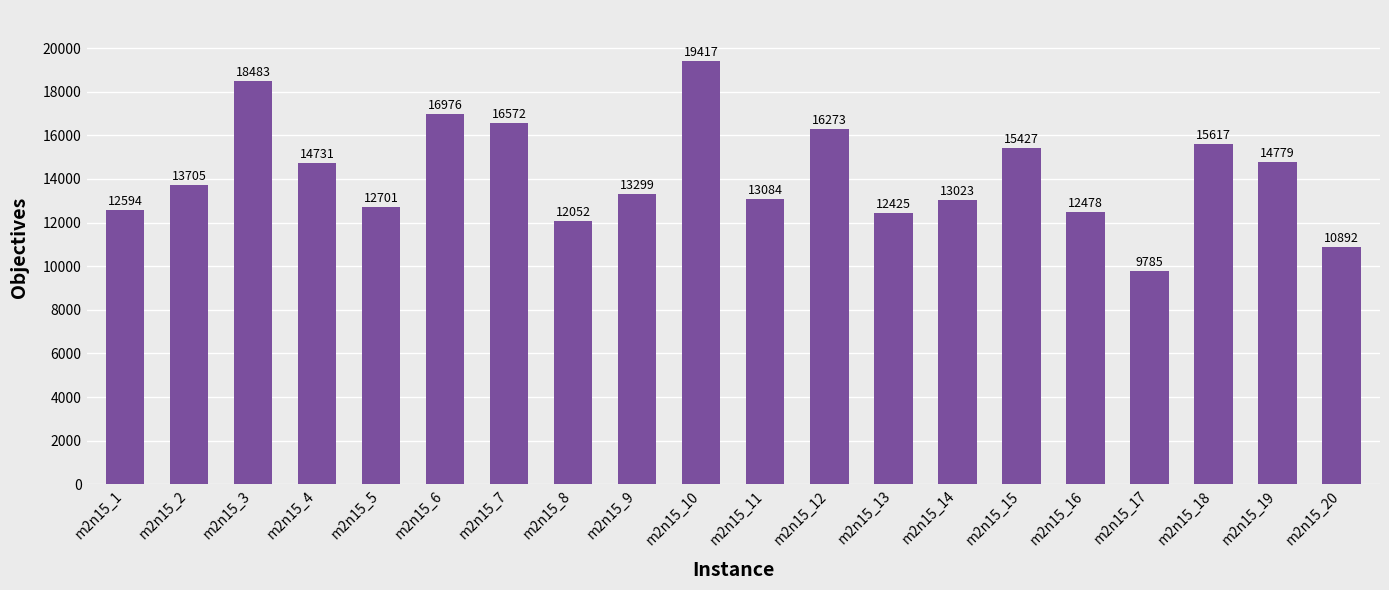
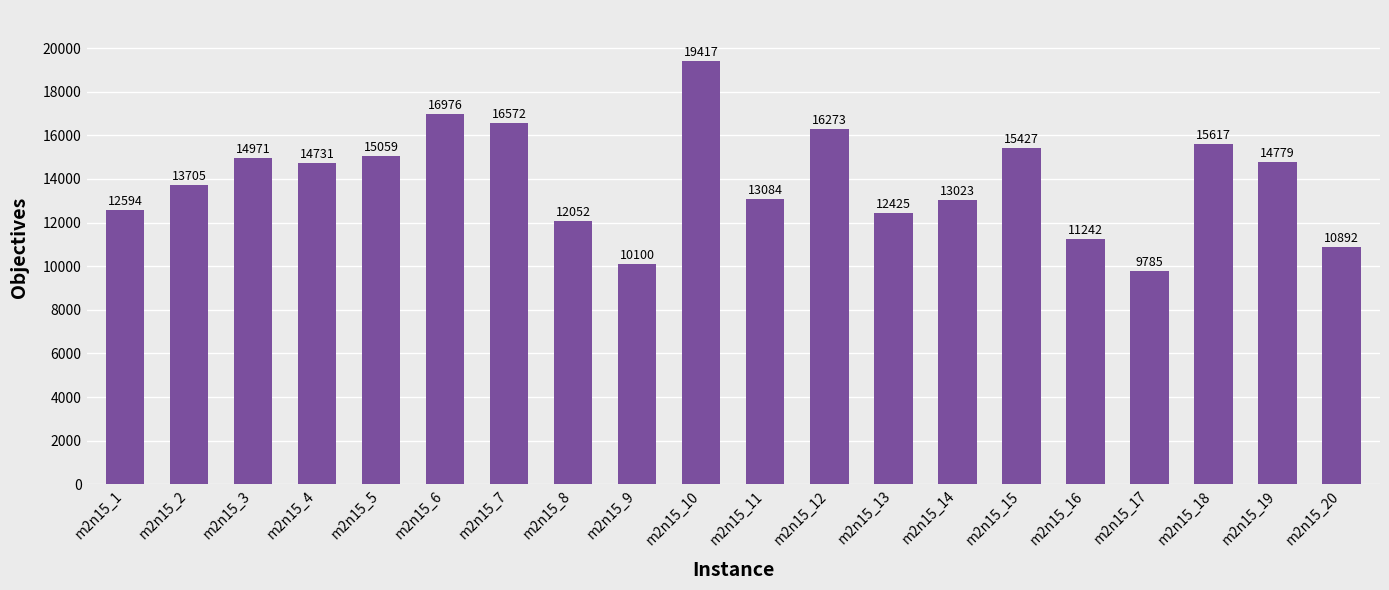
m2n15_3: 18483 -> 14971
m2n15_5: 12701 -> 15059
m2n15_9: 13299 -> 10100
m2n15_16: 12478 -> 11242
